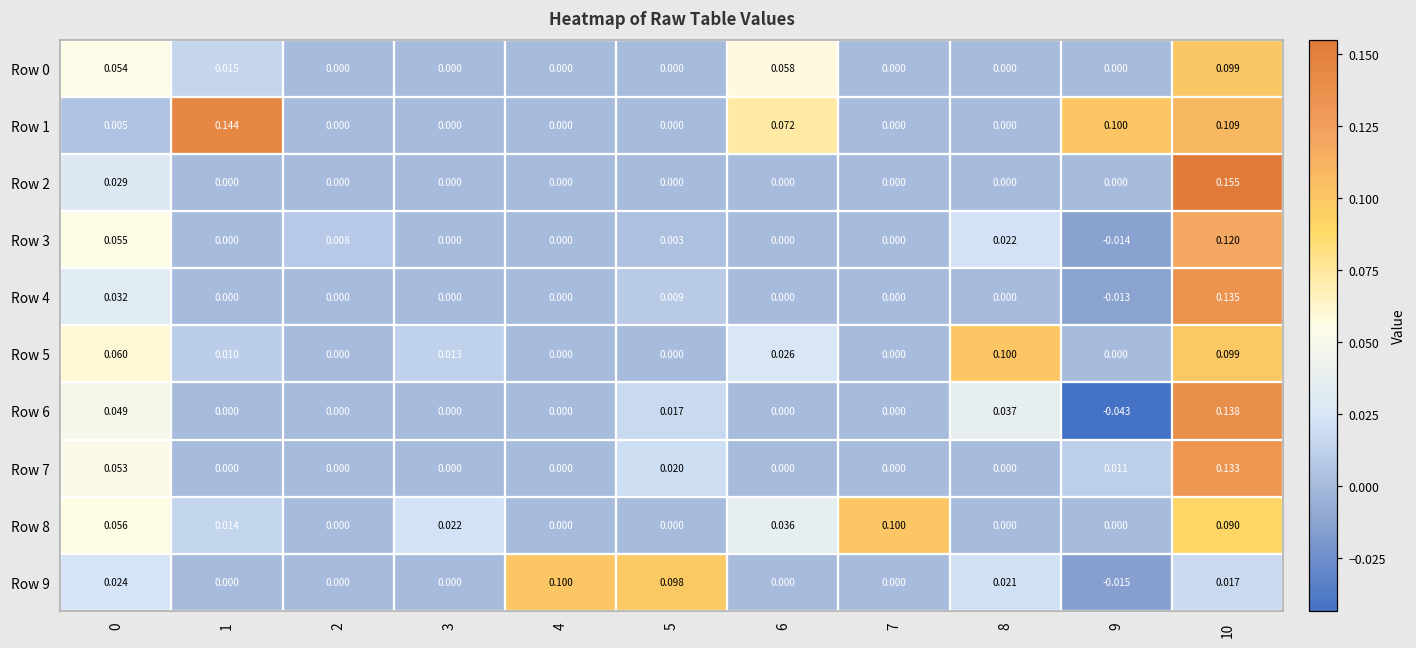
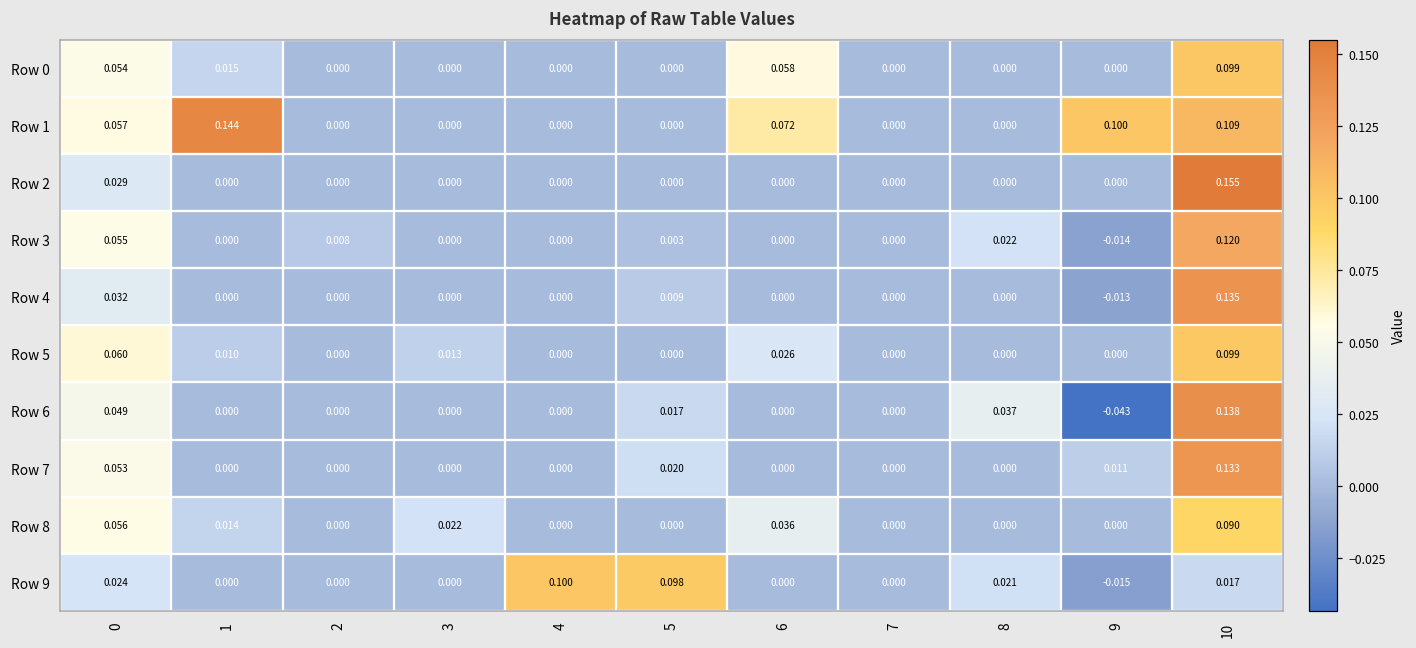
Row 1, 0: 0.005 -> 0.057
Row 5, 8: 0.100 -> 0.000
Row 8, 7: 0.100 -> 0.000
